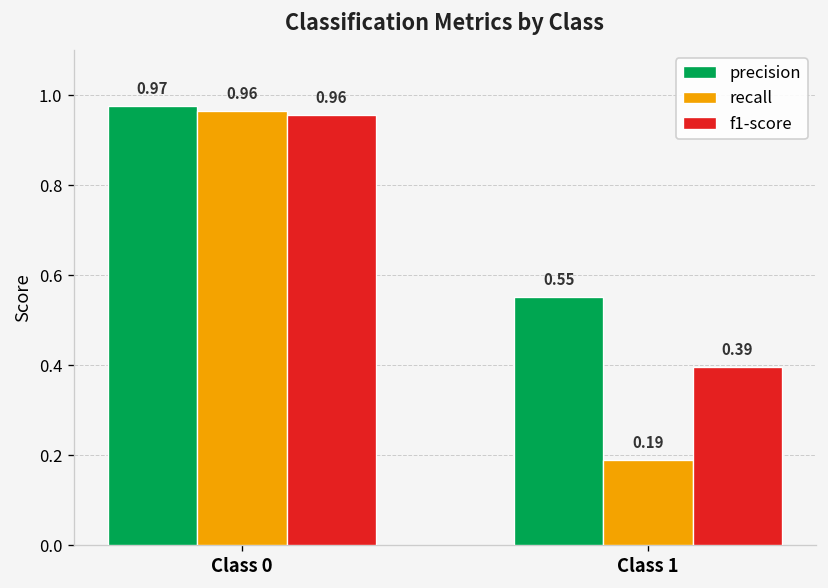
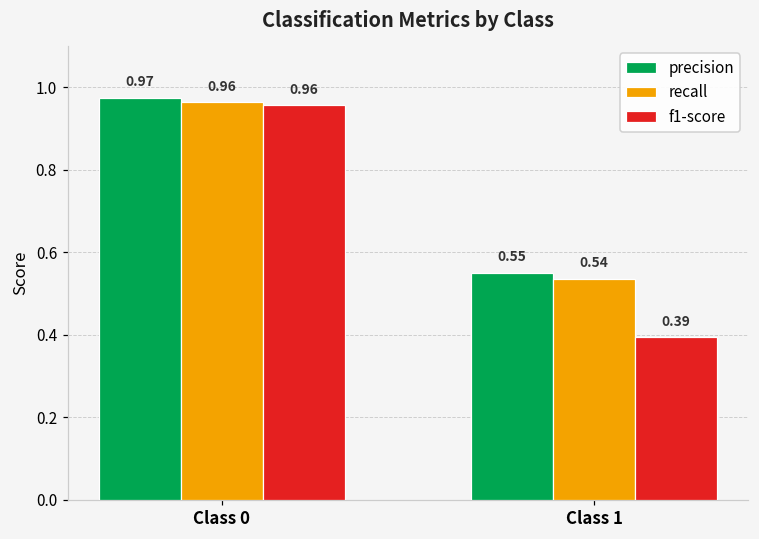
recall, Class 1: 0.19 -> 0.54
